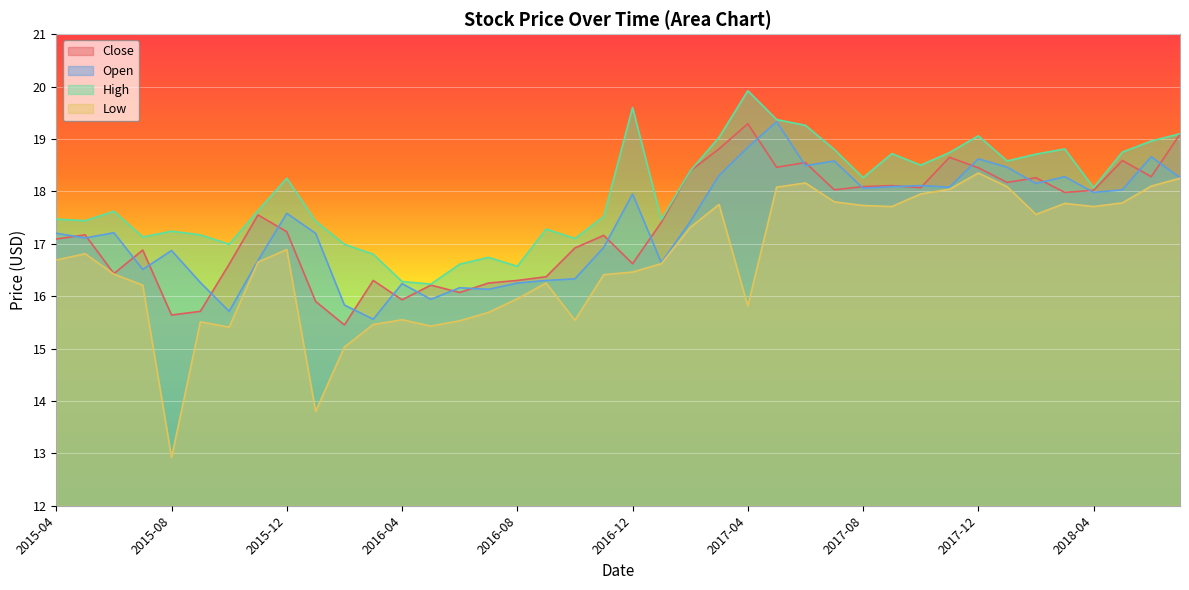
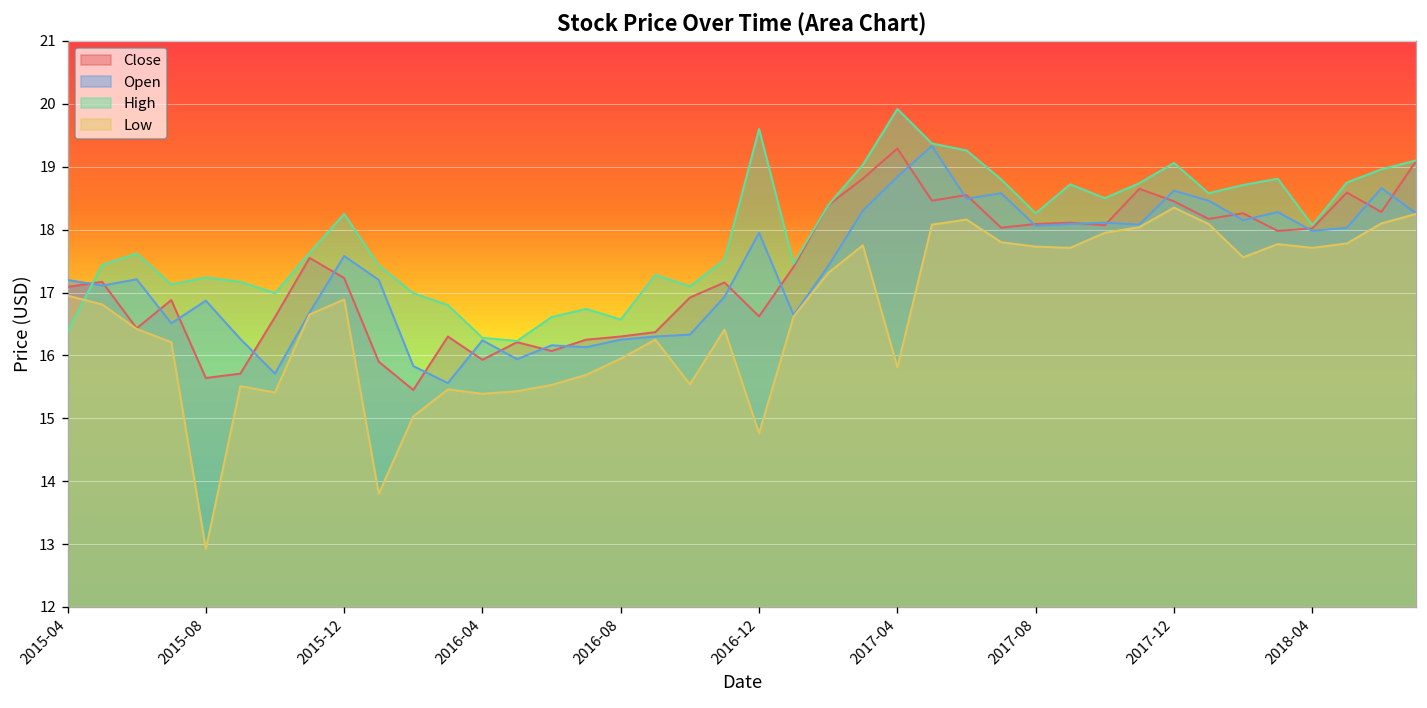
High, 2015-04: 17.5 -> 16.4
Low, 2015-04: 16.7 -> 17.0
Low, 2016-04: 15.6 -> 15.4
Low, 2016-12: 16.5 -> 14.8
